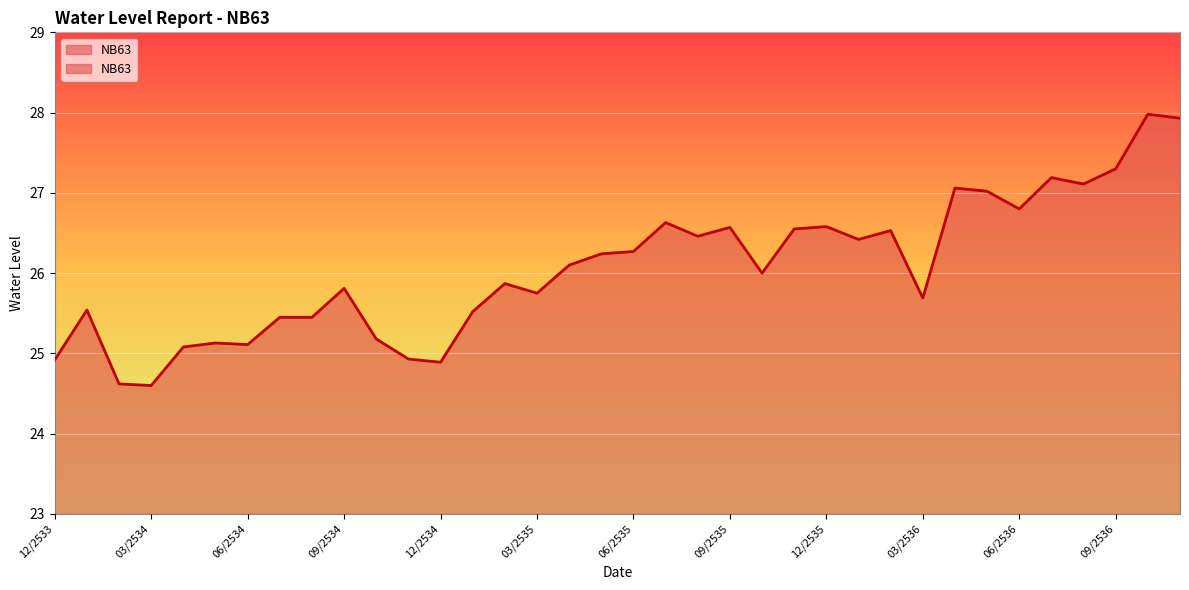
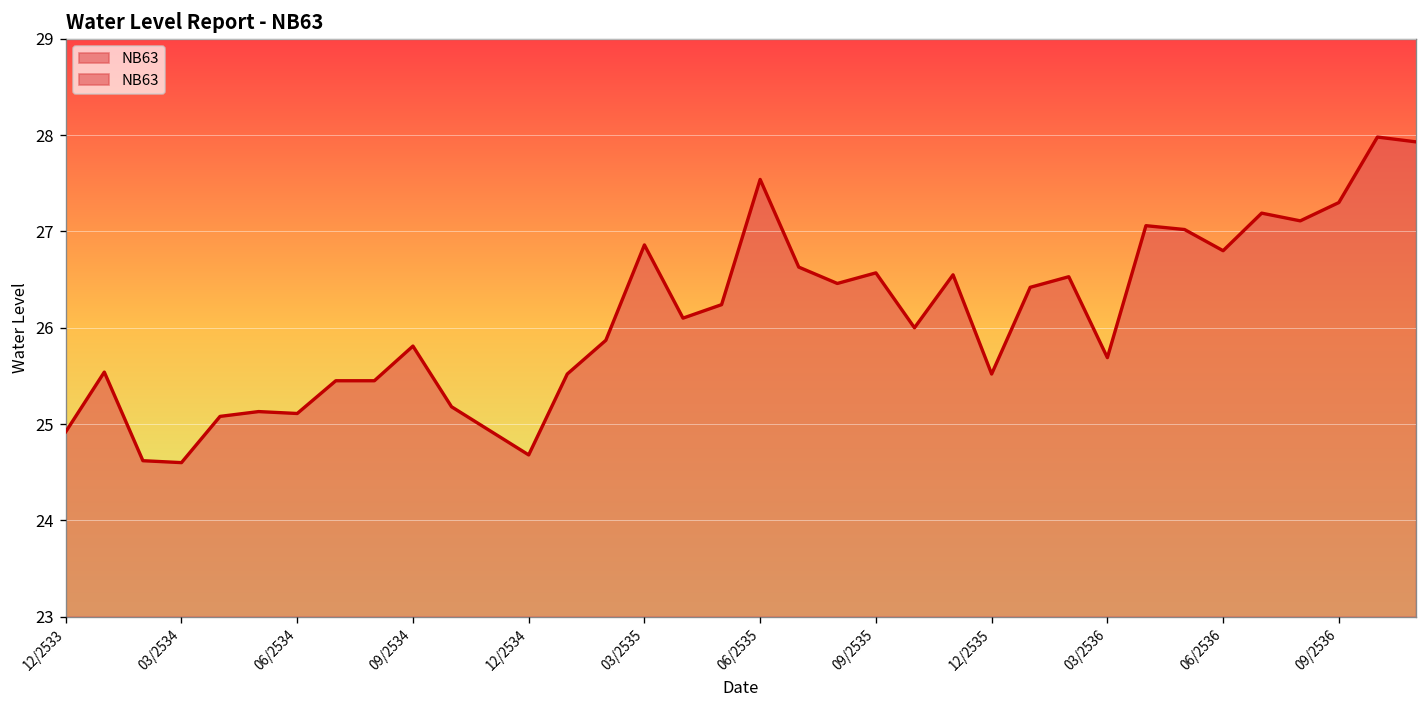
12/2534: 24.9 -> 24.7
03/2535: 25.8 -> 26.9
06/2535: 26.3 -> 27.5
12/2535: 26.6 -> 25.5
